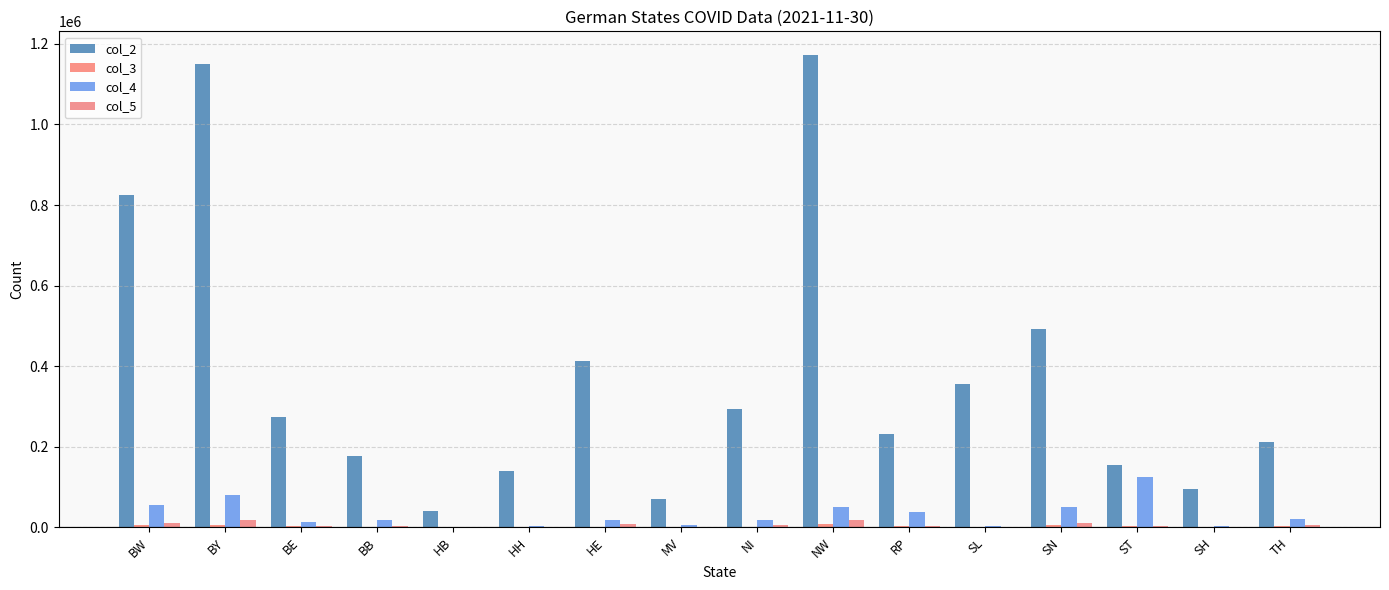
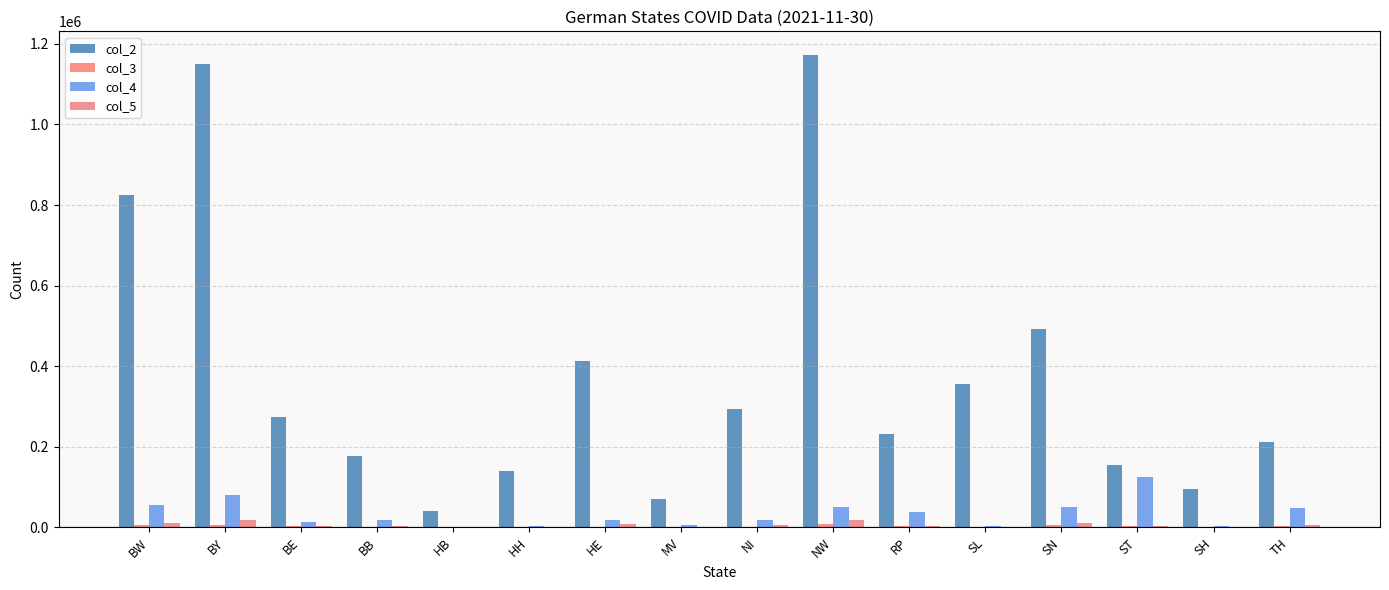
col_4, TH: 20000 -> 50000
